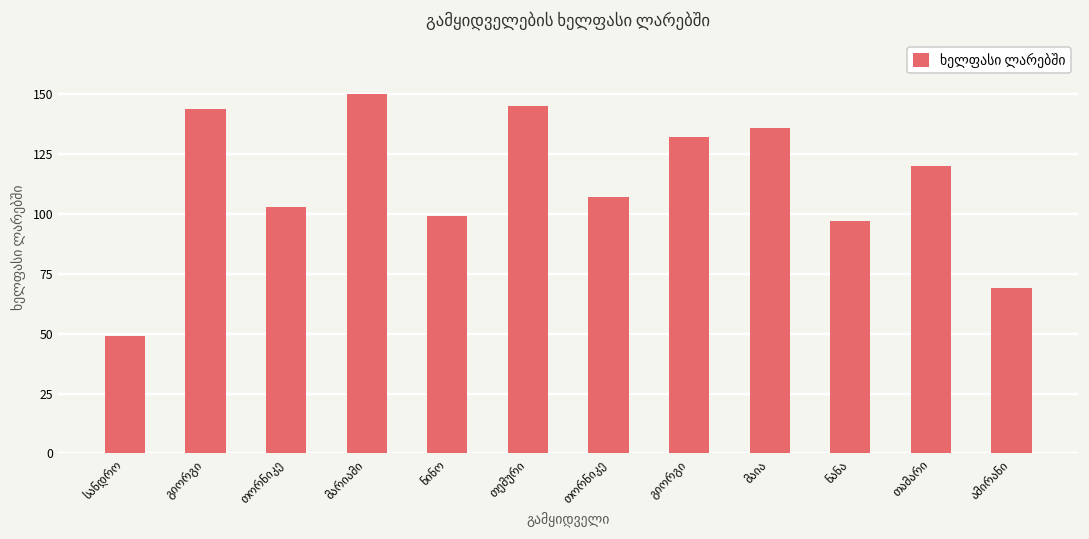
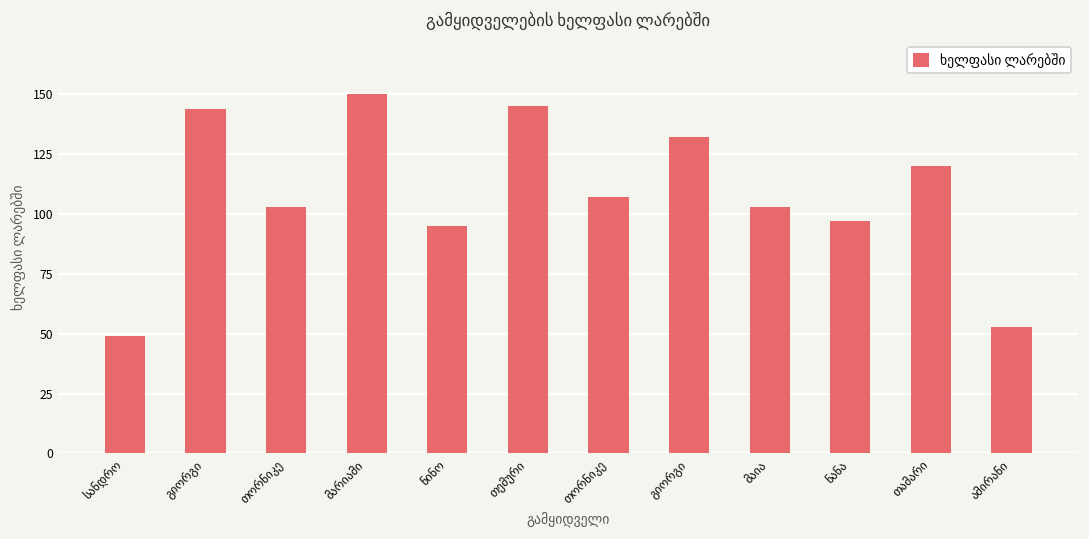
ნინო: 99 -> 95
მაია: 136 -> 103
ამირანი: 69 -> 53
